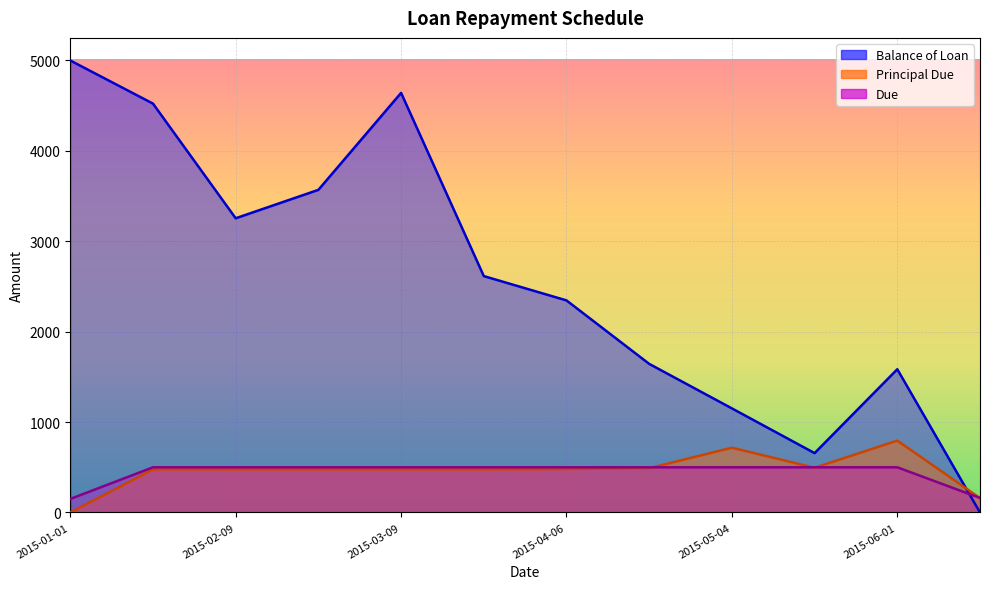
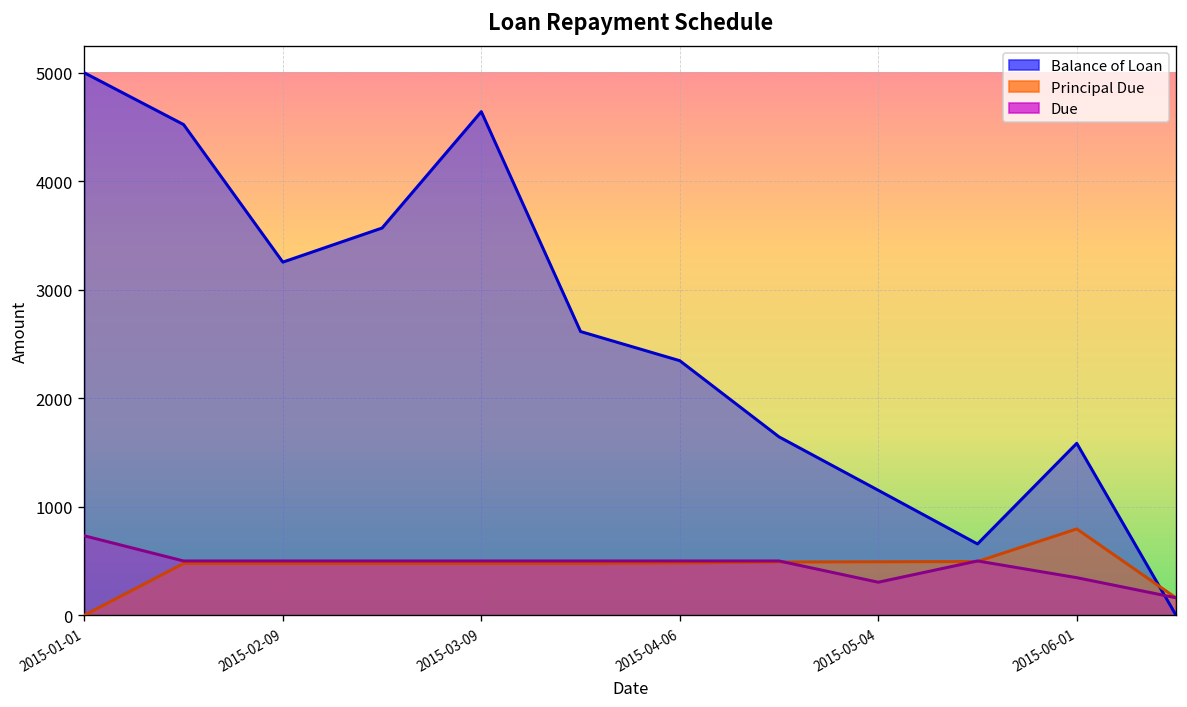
Due, 2015-01-01: 200 -> 700
Principal Due, 2015-05-04: 700 -> 500
Due, 2015-05-04: 500 -> 300
Due, 2015-06-01: 500 -> 300
